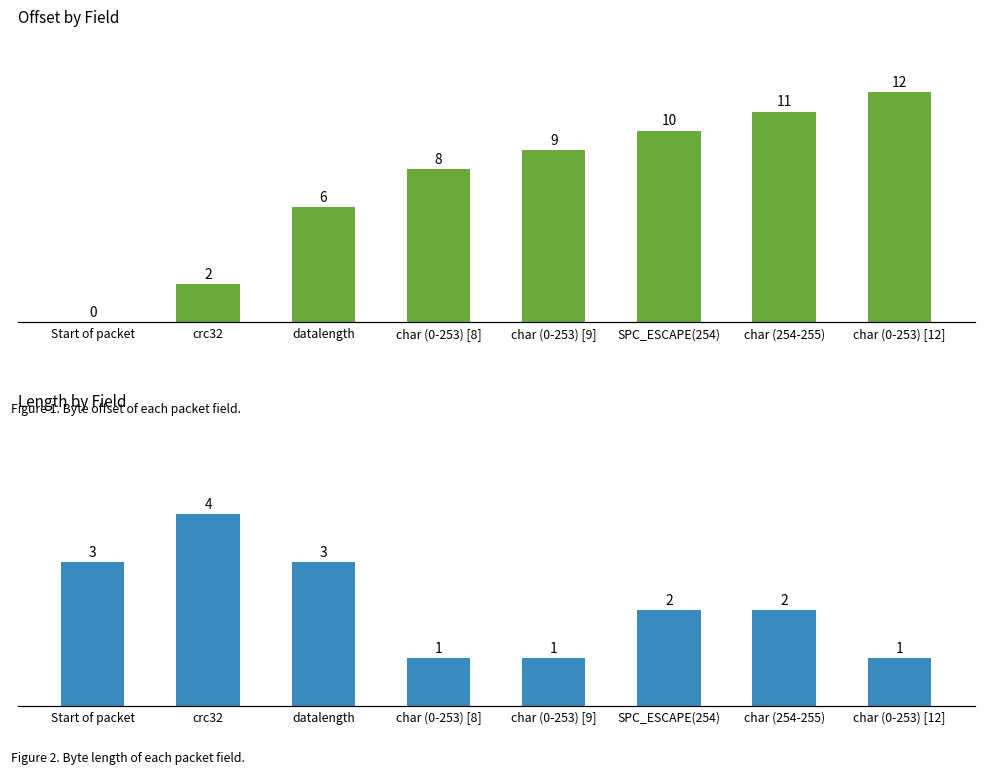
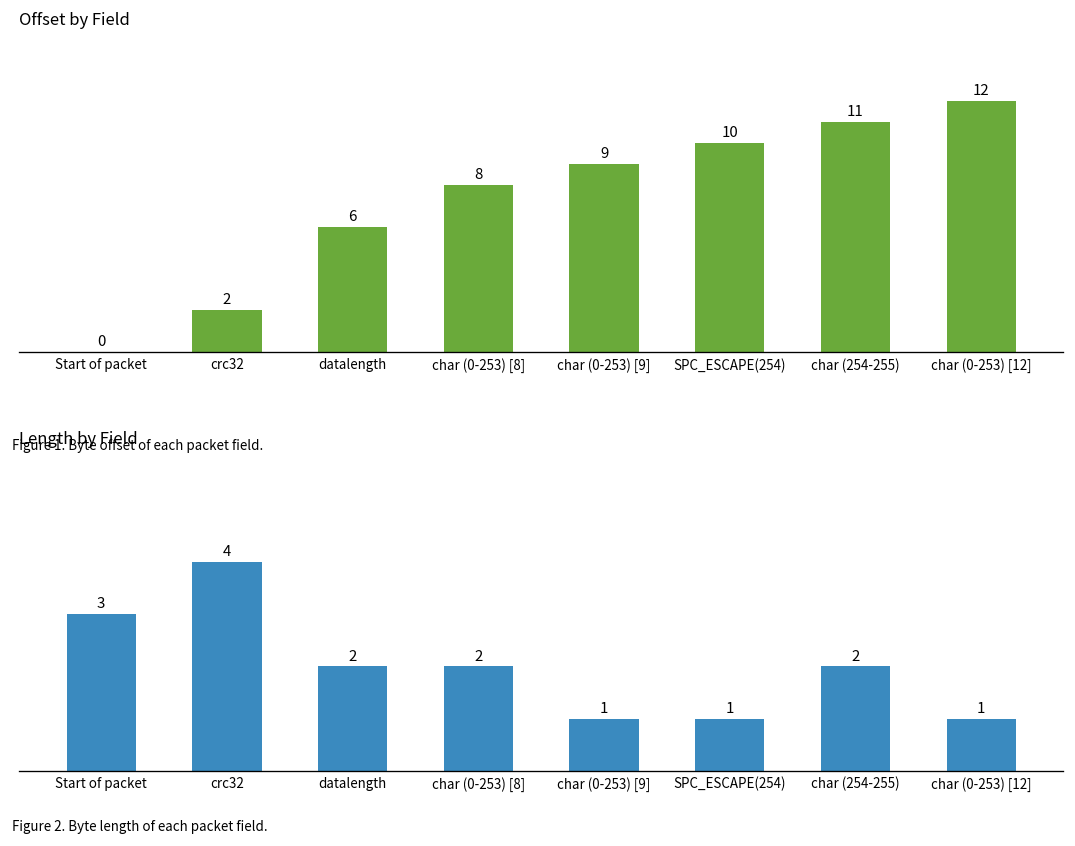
Length by Field, datalength: 3 -> 2
Length by Field, char (0-253) [8]: 1 -> 2
Length by Field, SPC_ESCAPE(254): 2 -> 1
